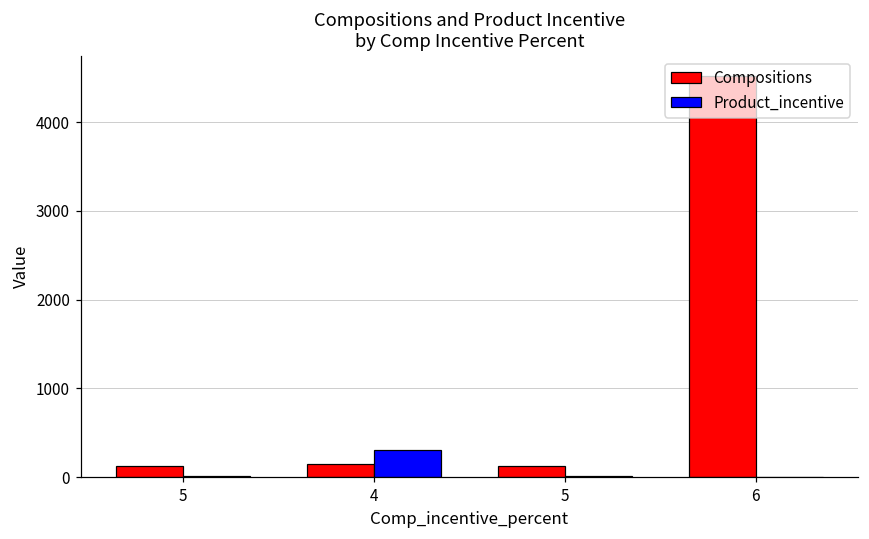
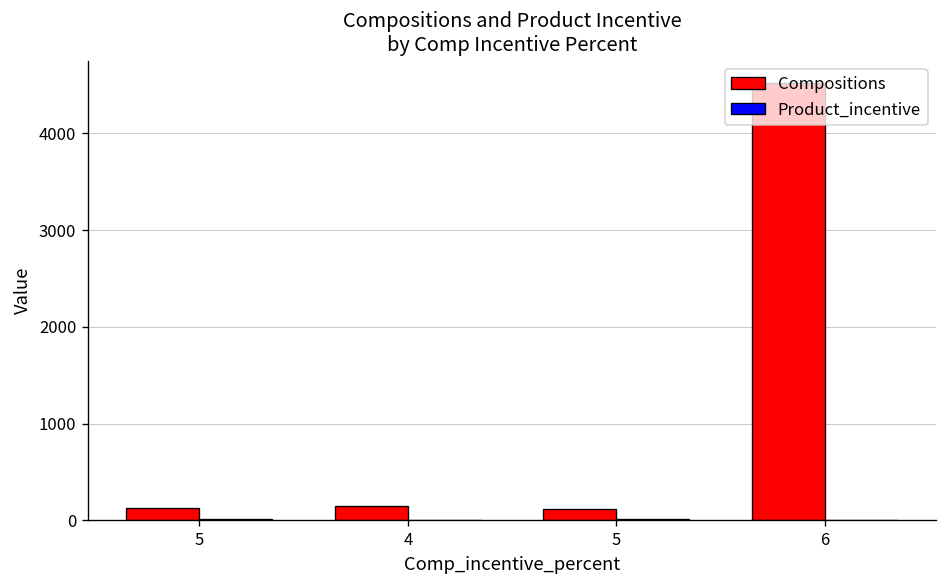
Product_incentive, 4: 300 -> 0
